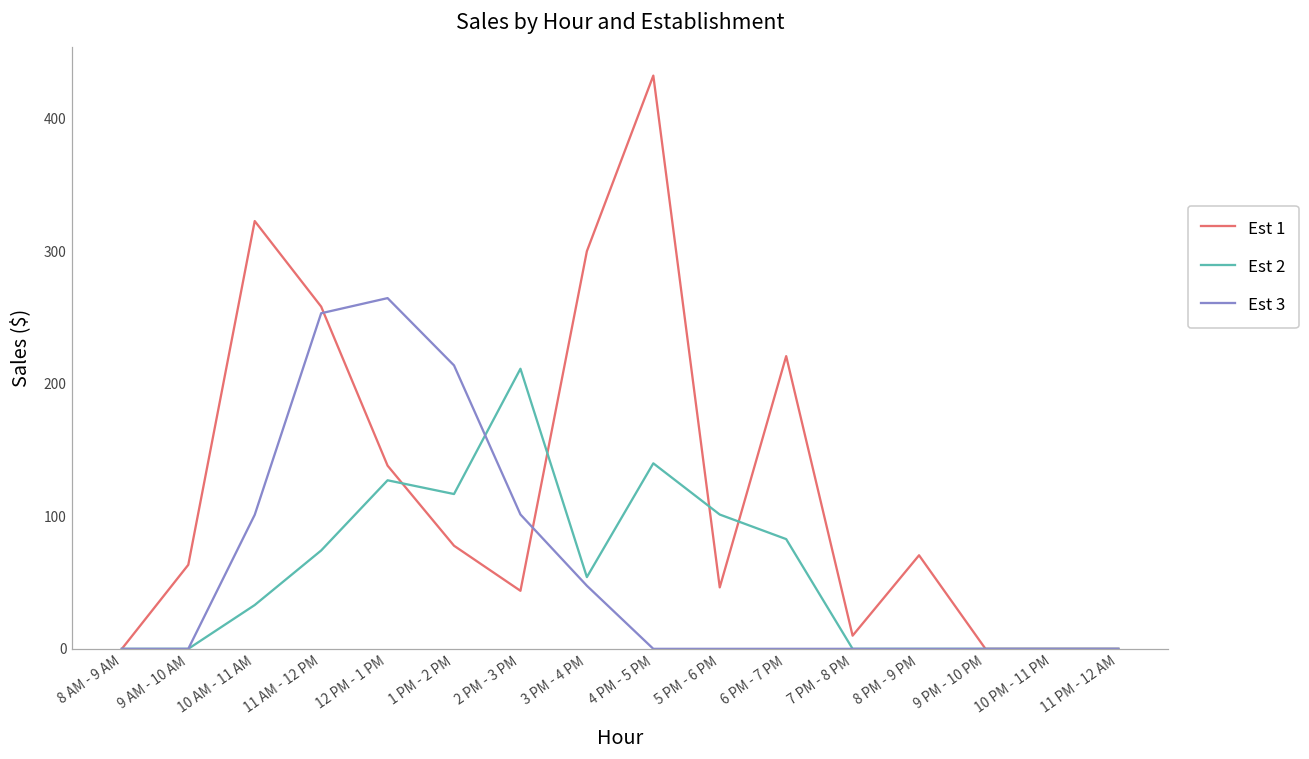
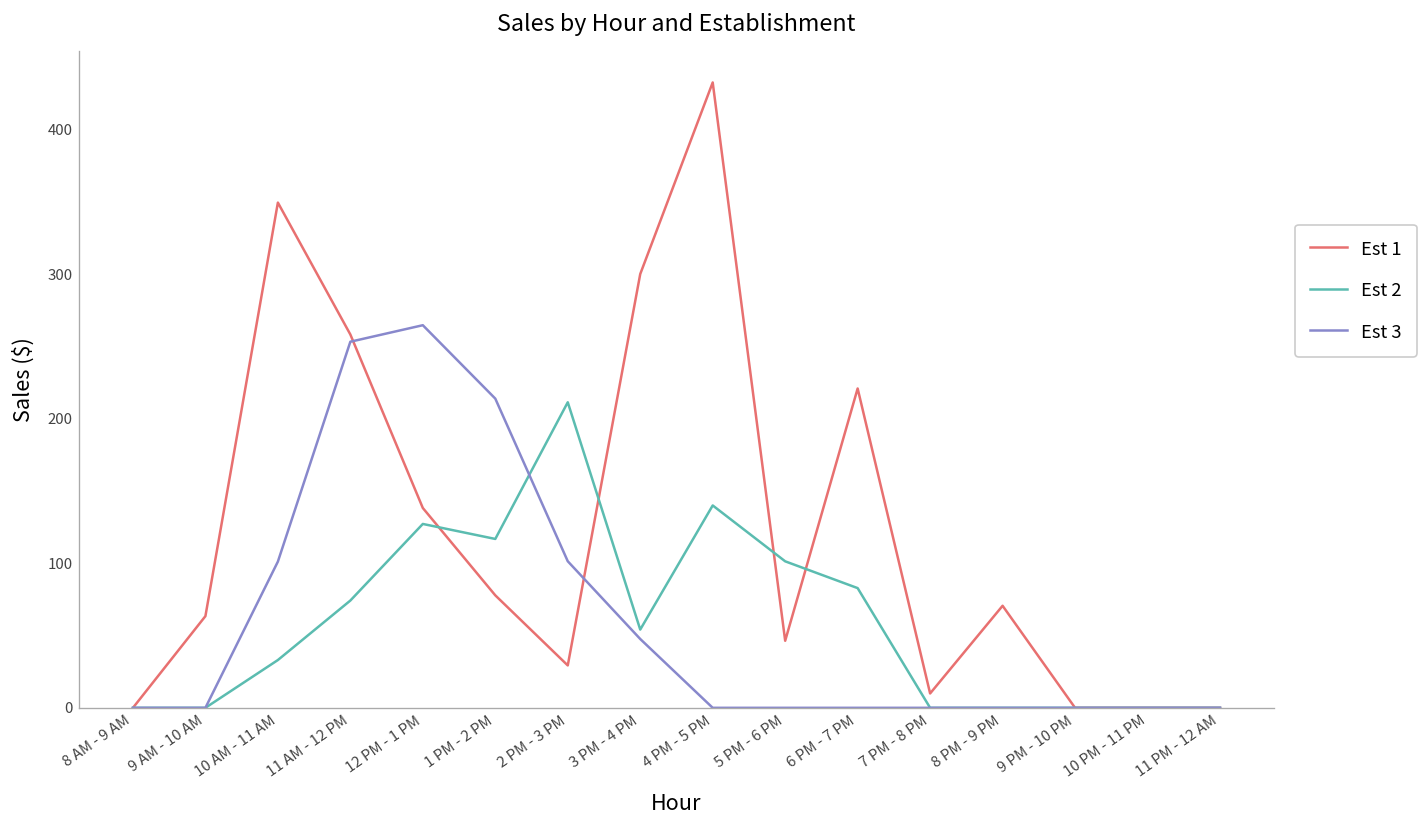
Est 1, 10 AM - 11 AM: 323 -> 350
Est 1, 2 PM - 3 PM: 44 -> 29
